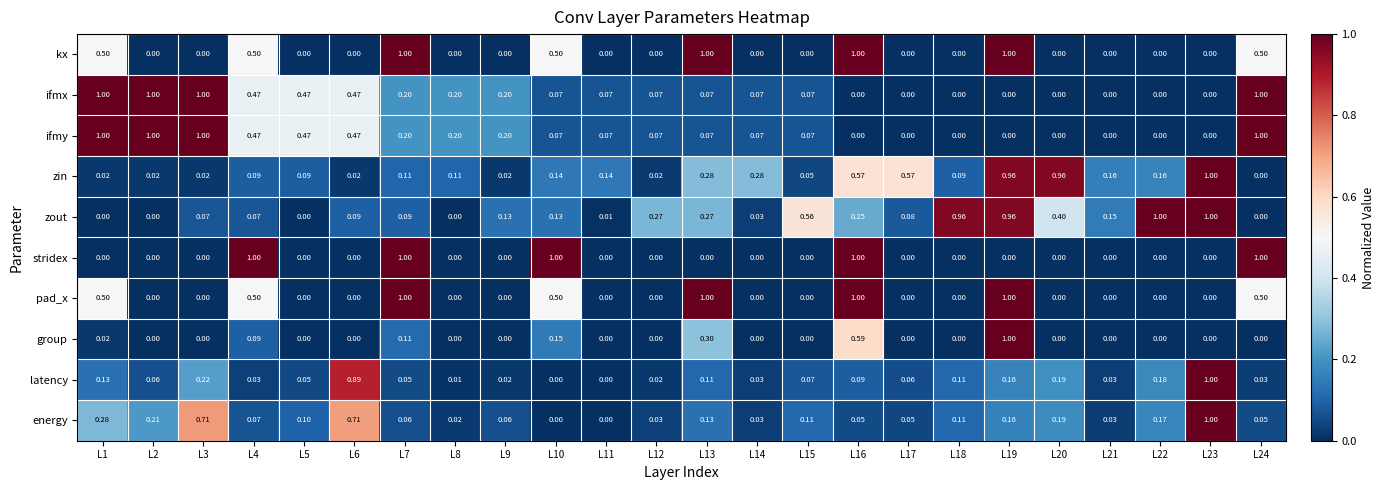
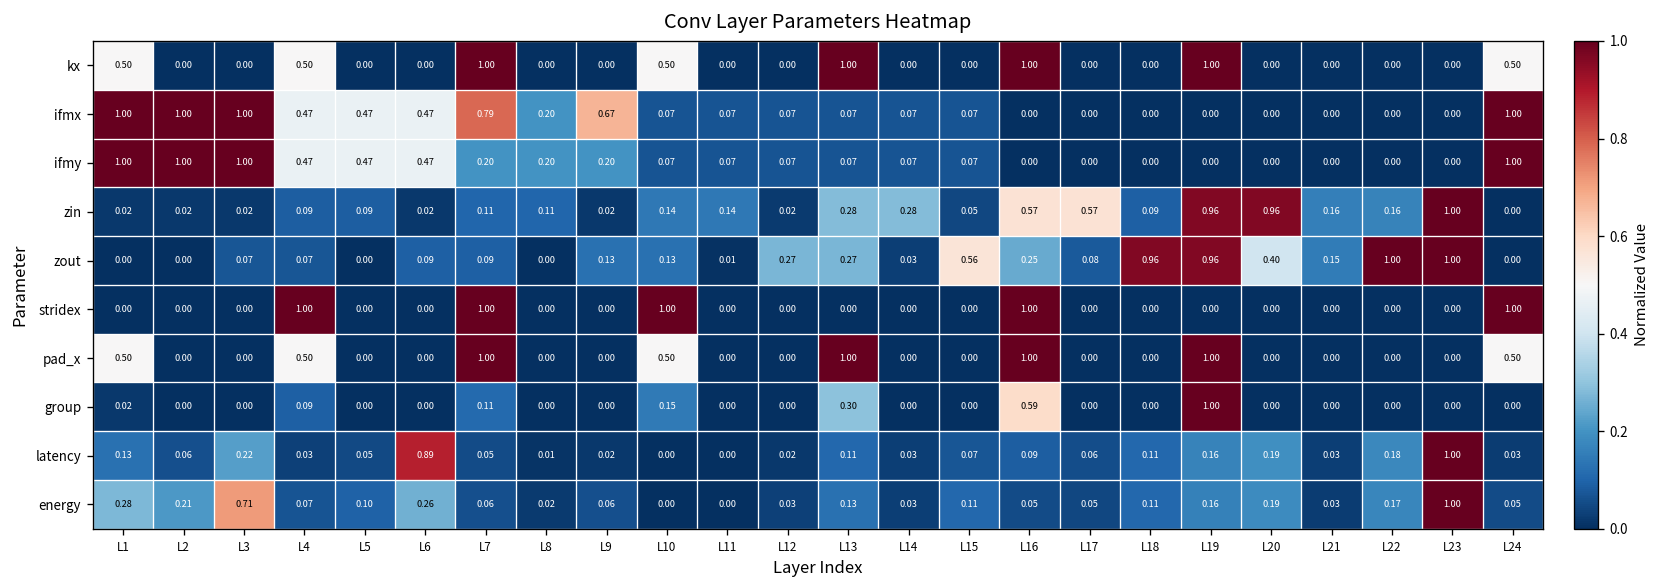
ifmx, L7: 0.20 -> 0.79
ifmx, L9: 0.20 -> 0.67
energy, L6: 0.71 -> 0.26
